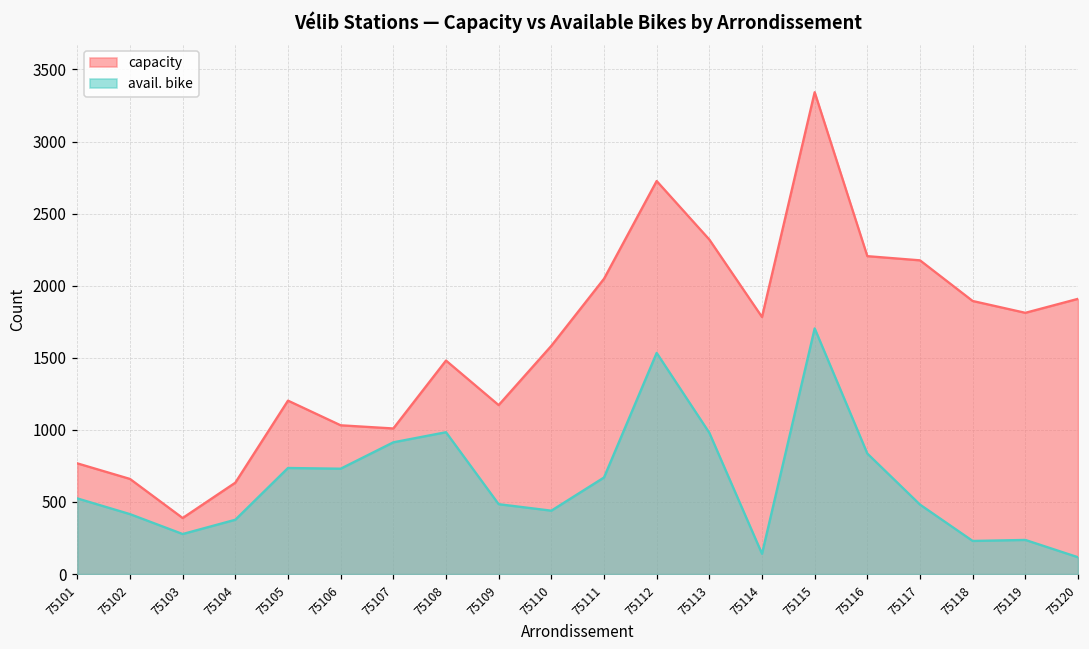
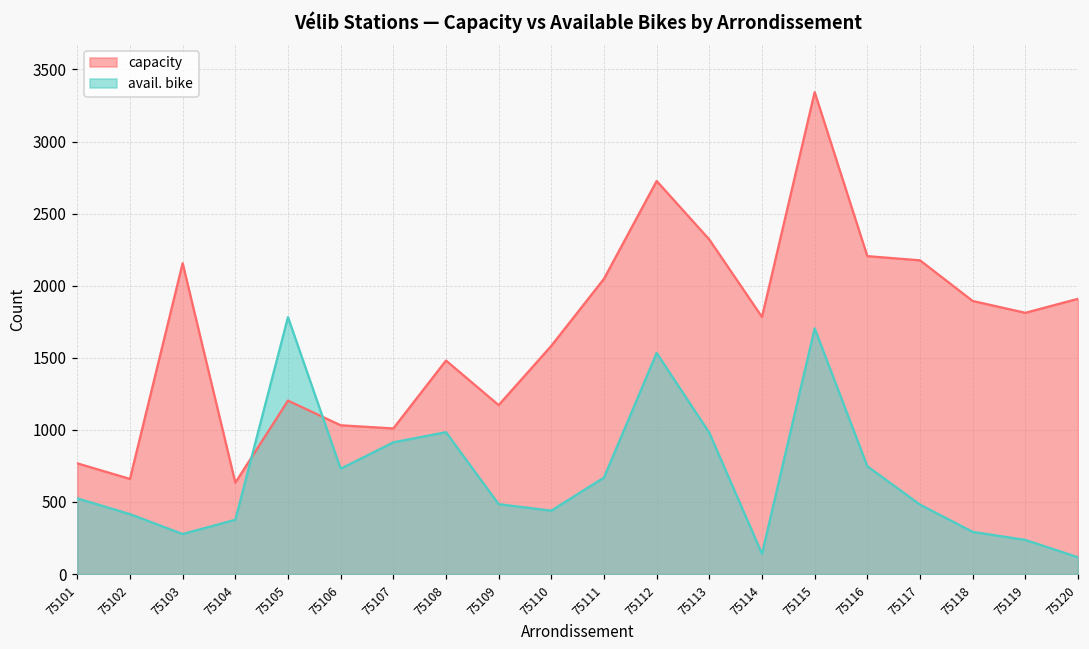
capacity, 75103: 390 -> 2160
avail. bike, 75105: 740 -> 1780
avail. bike, 75116: 840 -> 750
avail. bike, 75118: 230 -> 290
